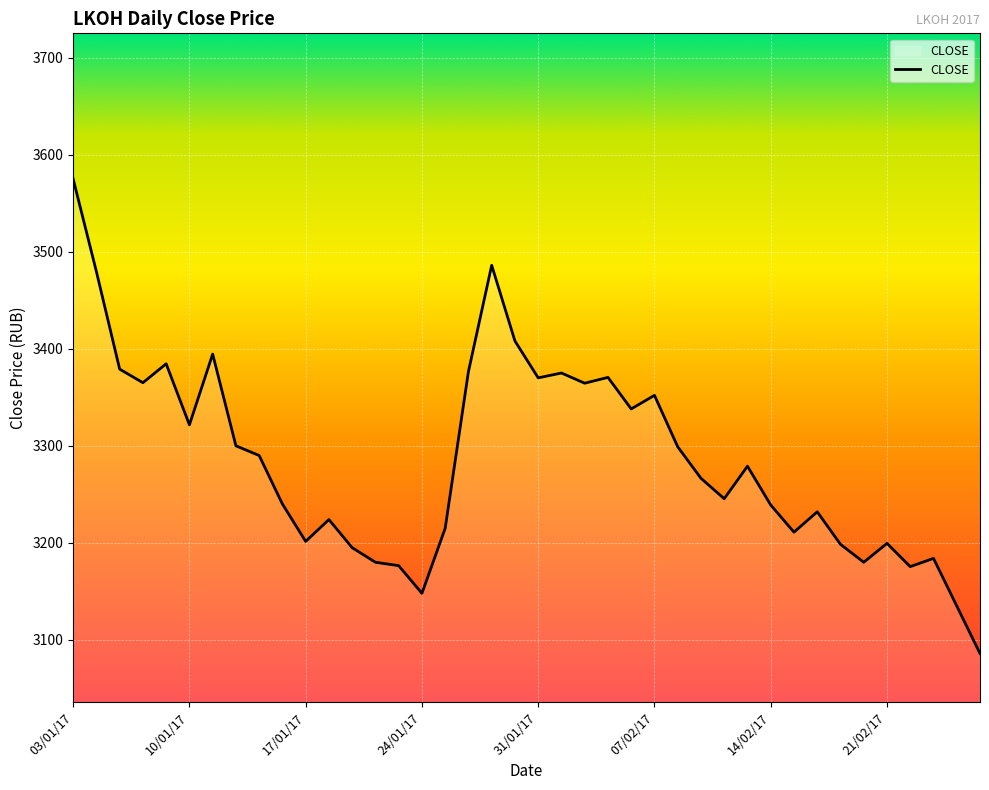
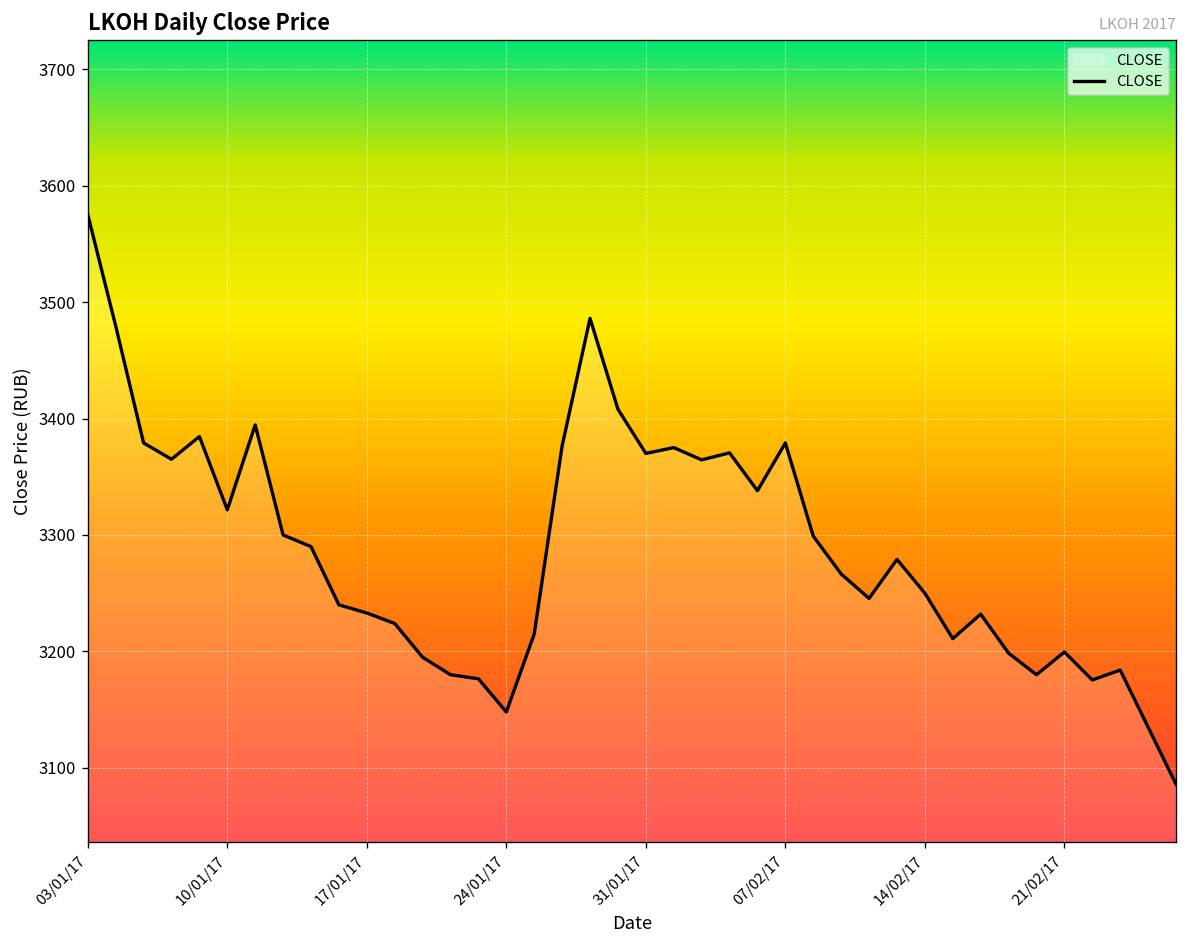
17/01/17: 3200 -> 3230
07/02/17: 3350 -> 3380
14/02/17: 3240 -> 3250
